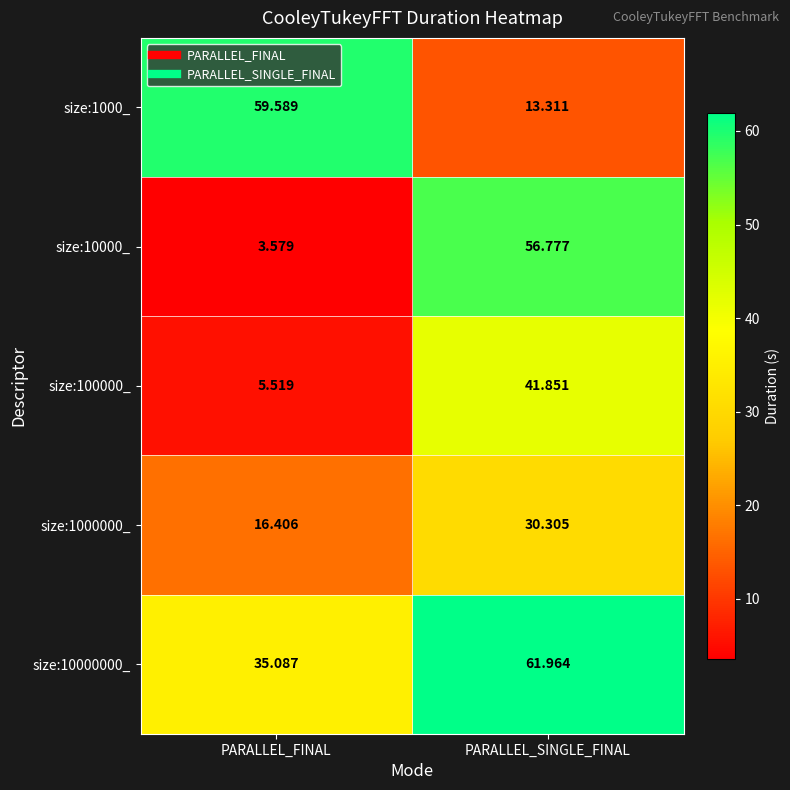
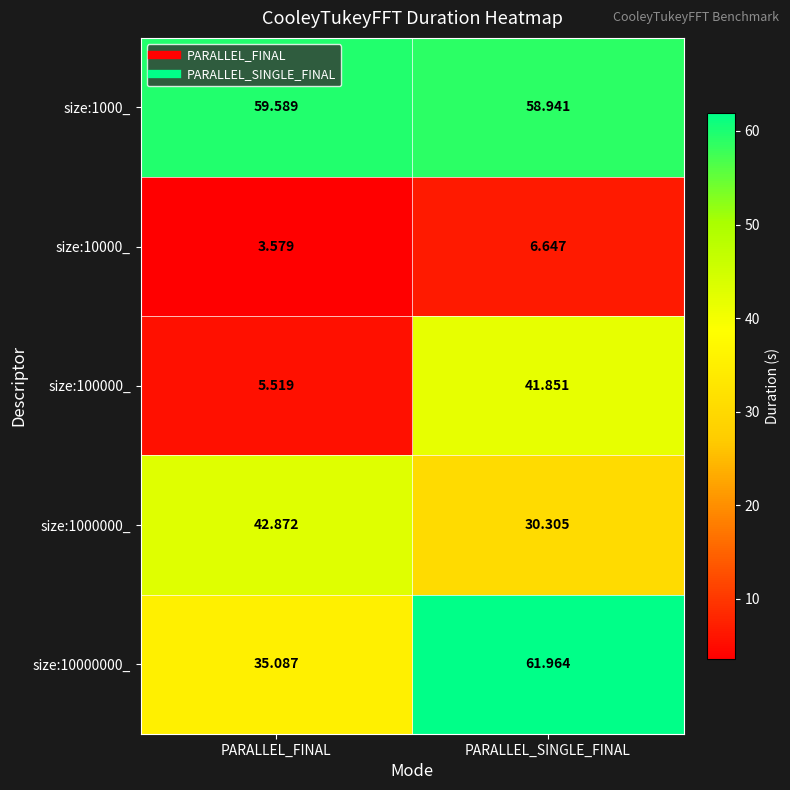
size:1000_, PARALLEL_SINGLE_FINAL: 13.311 -> 58.941
size:10000_, PARALLEL_SINGLE_FINAL: 56.777 -> 6.647
size:1000000_, PARALLEL_FINAL: 16.406 -> 42.872
